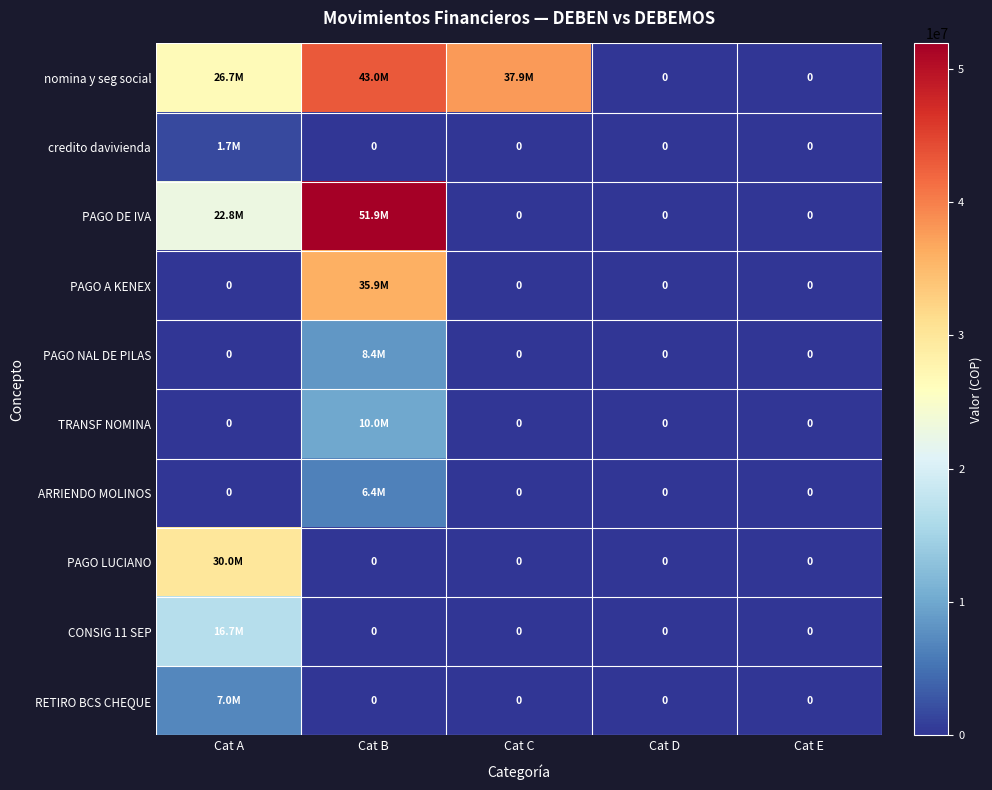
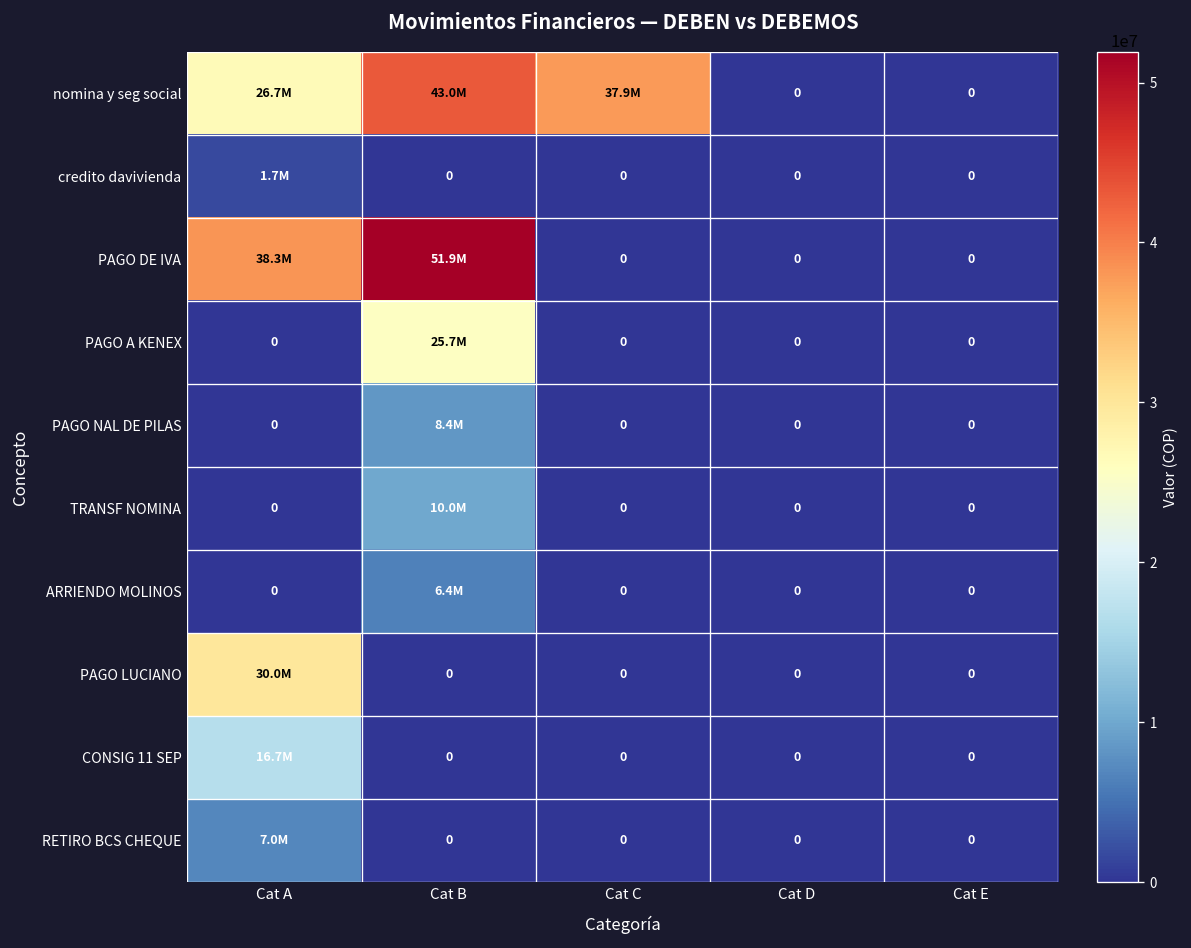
PAGO DE IVA, Cat A: 22.8M -> 38.3M
PAGO A KENEX, Cat B: 35.9M -> 25.7M
